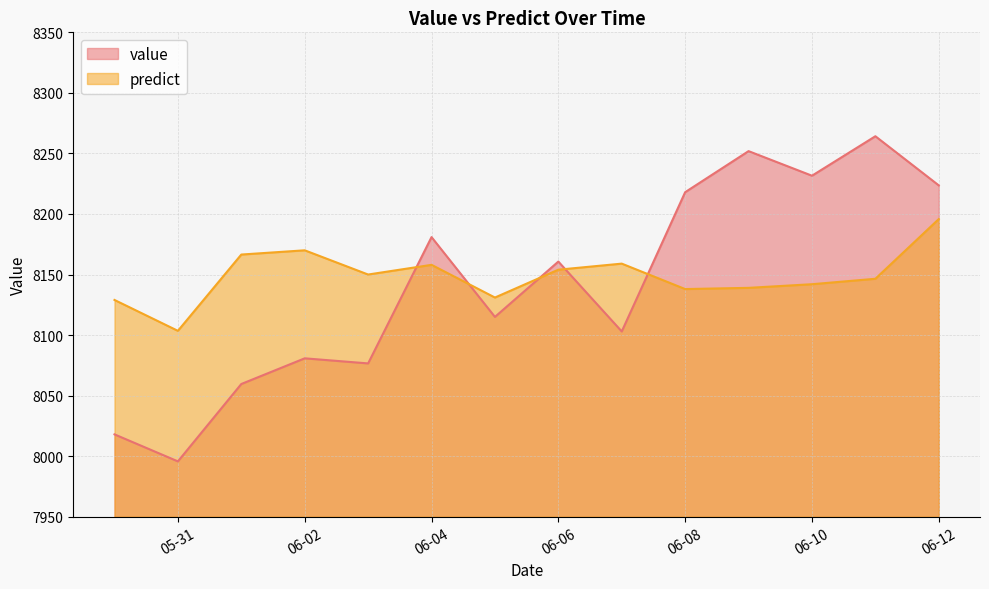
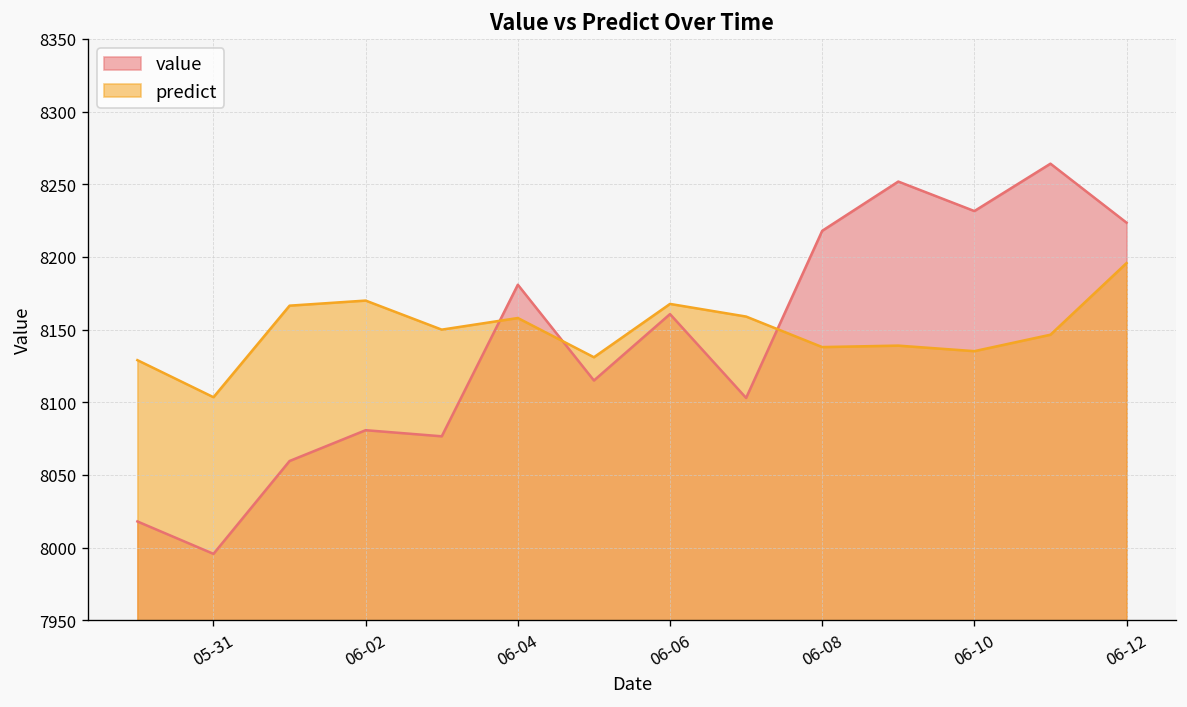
predict, 06-06: 8154 -> 8168
predict, 06-10: 8142 -> 8135
